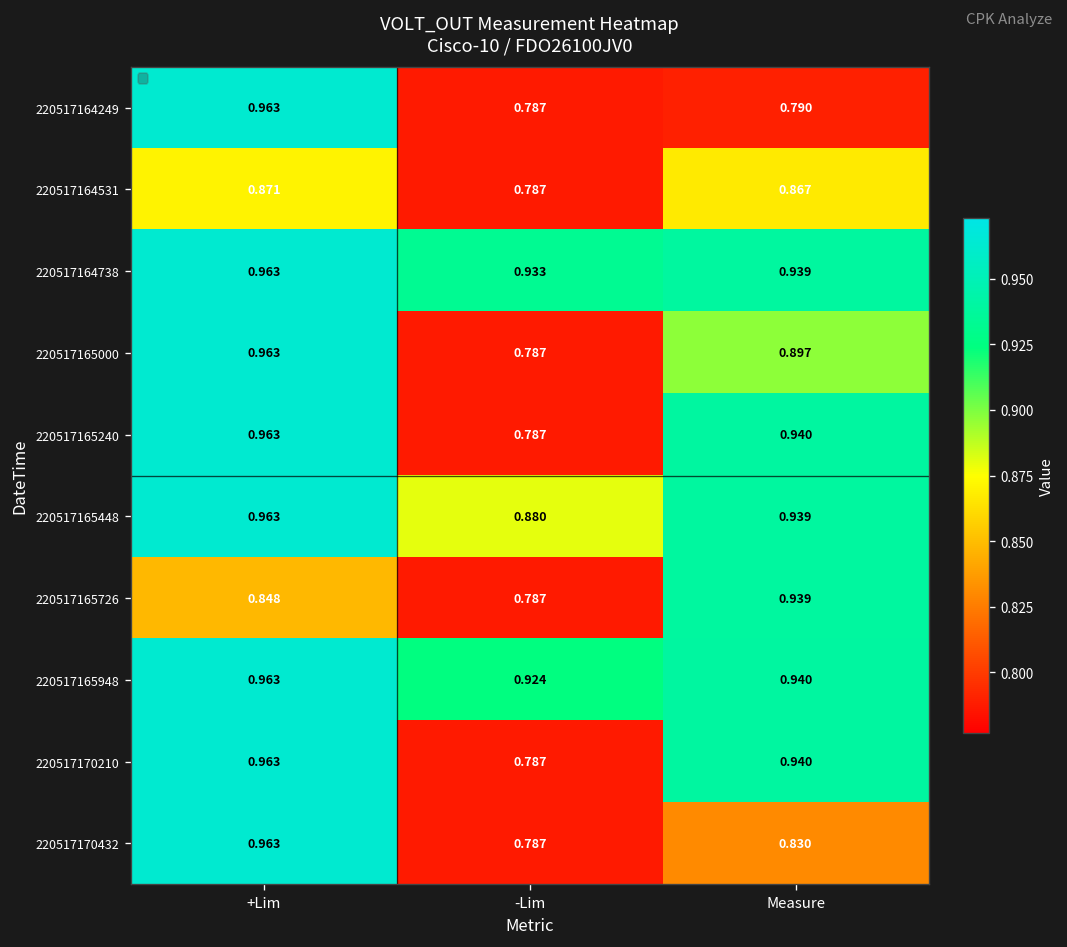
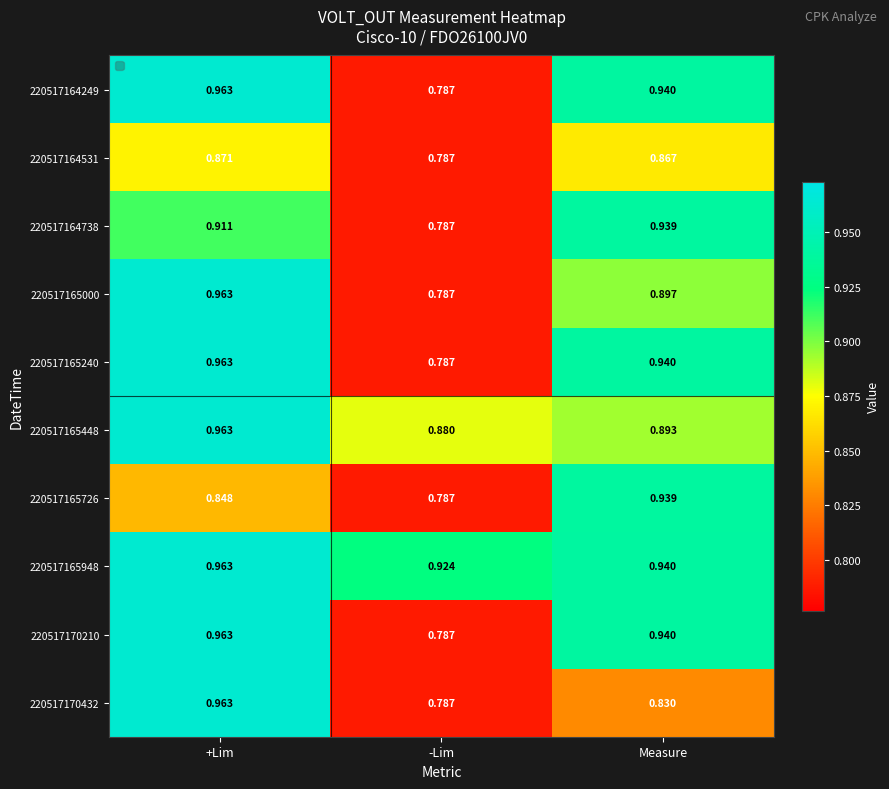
220517164249, Measure: 0.790 -> 0.940
220517164738, +Lim: 0.963 -> 0.911
220517164738, -Lim: 0.933 -> 0.787
220517165448, Measure: 0.939 -> 0.893
